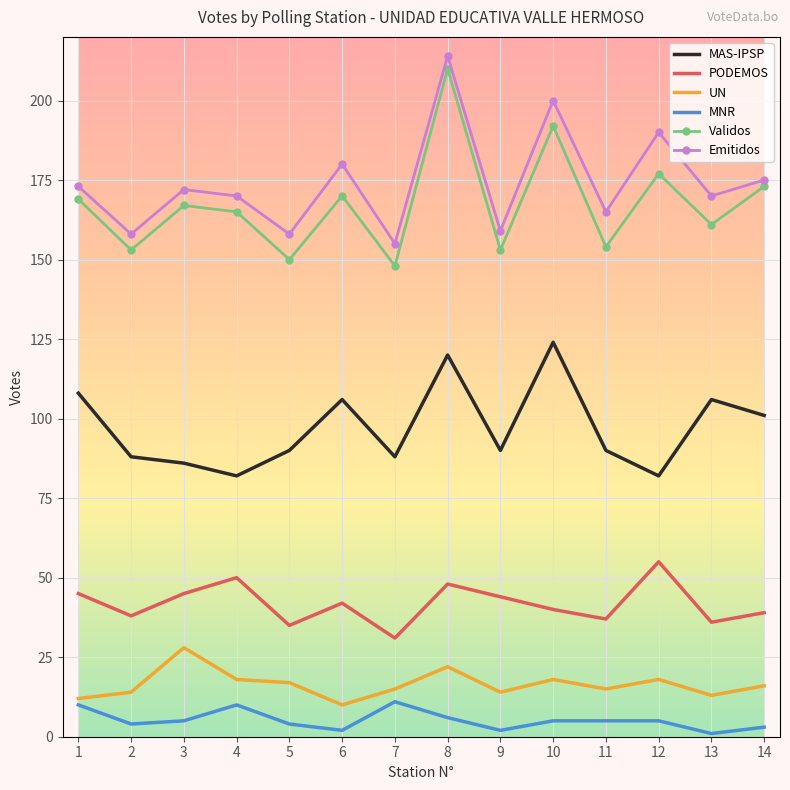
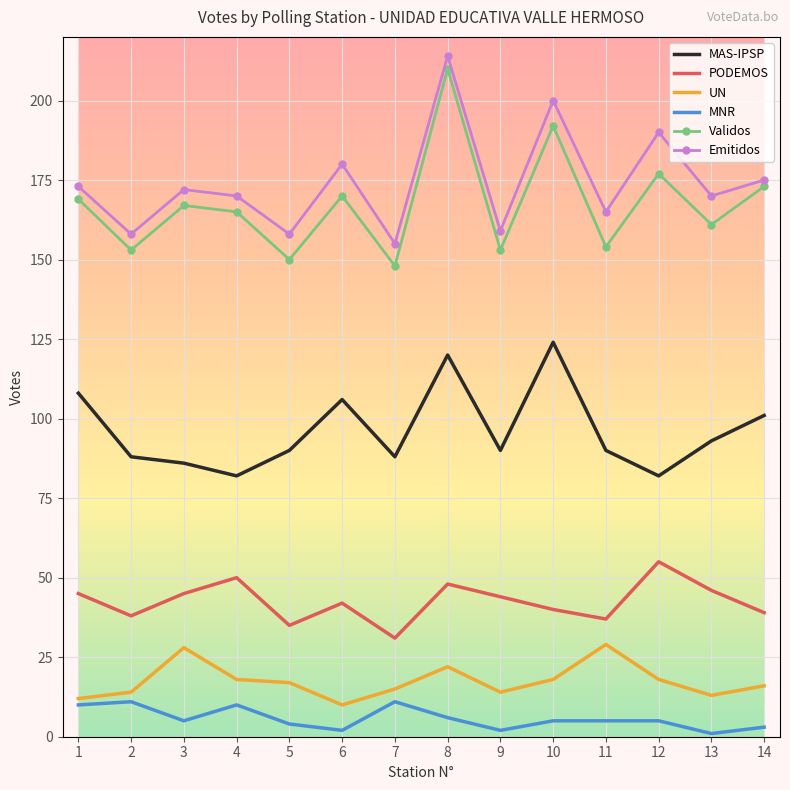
MNR, 2: 4 -> 11
UN, 11: 15 -> 29
MAS-IPSP, 13: 106 -> 93
PODEMOS, 13: 36 -> 46
